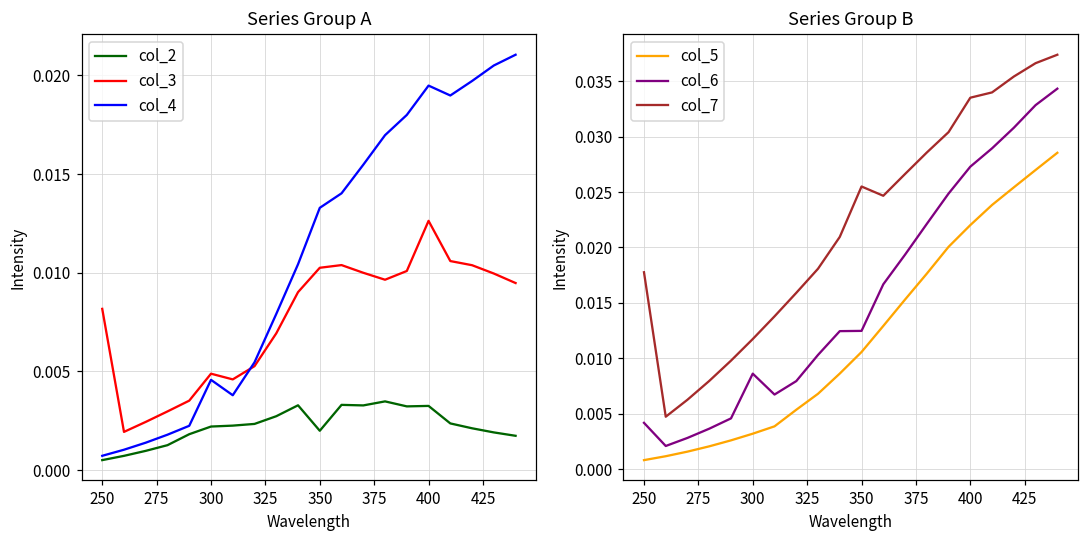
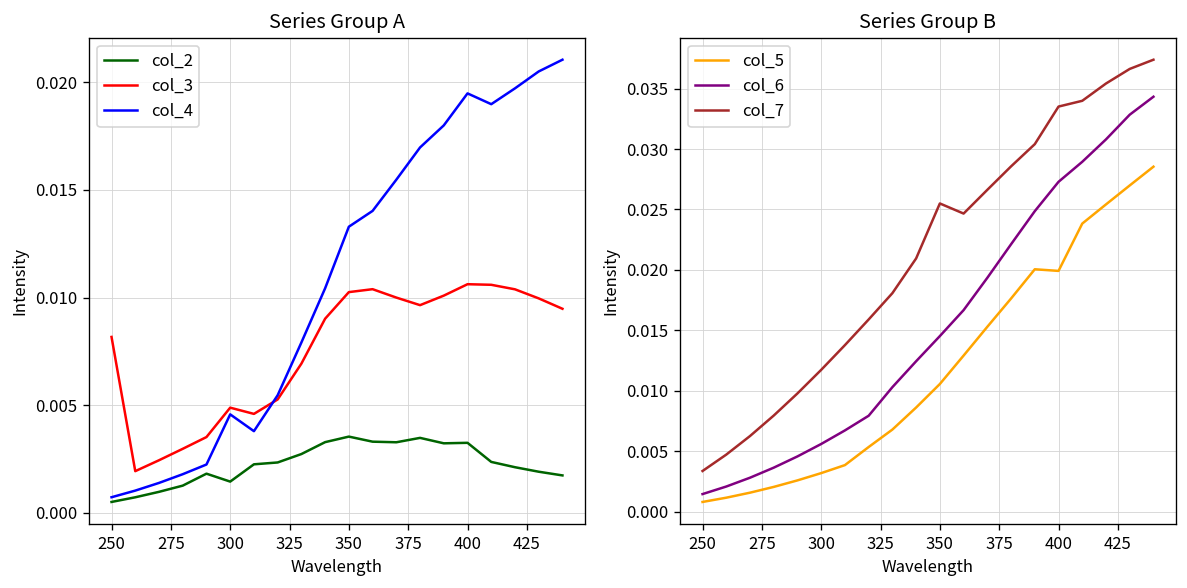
Series Group A, col_2, 300: 0.0022 -> 0.0015
Series Group A, col_2, 350: 0.0020 -> 0.0035
Series Group A, col_3, 400: 0.0126 -> 0.0106
Series Group B, col_6, 250: 0.0042 -> 0.0015
Series Group B, col_7, 250: 0.0178 -> 0.0034
Series Group B, col_6, 300: 0.0086 -> 0.0056
Series Group B, col_6, 350: 0.0125 -> 0.0145
Series Group B, col_5, 400: 0.0220 -> 0.0199
